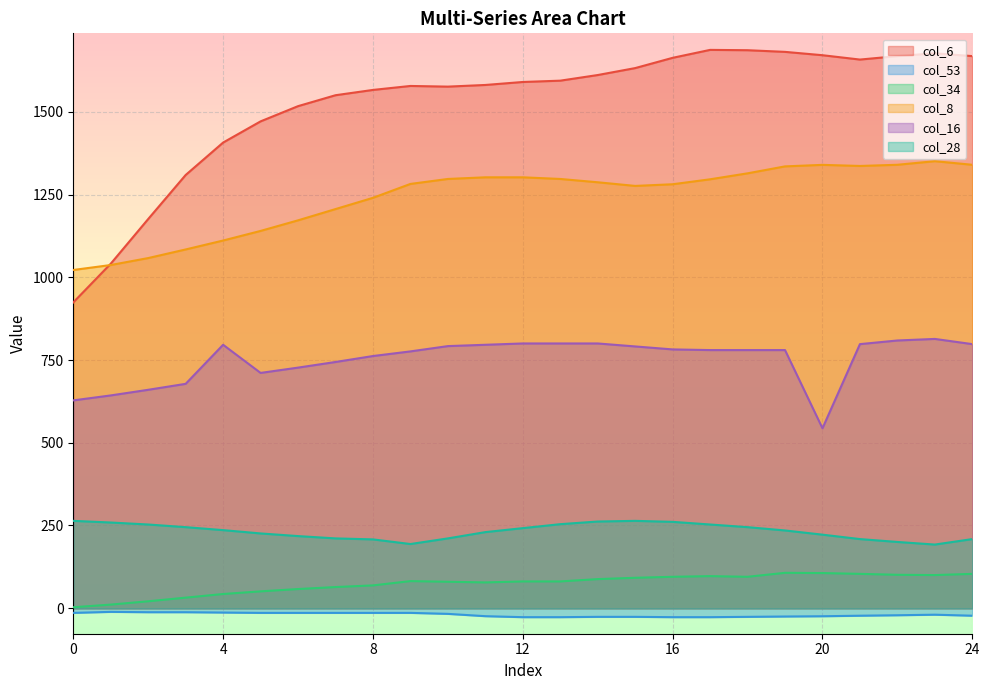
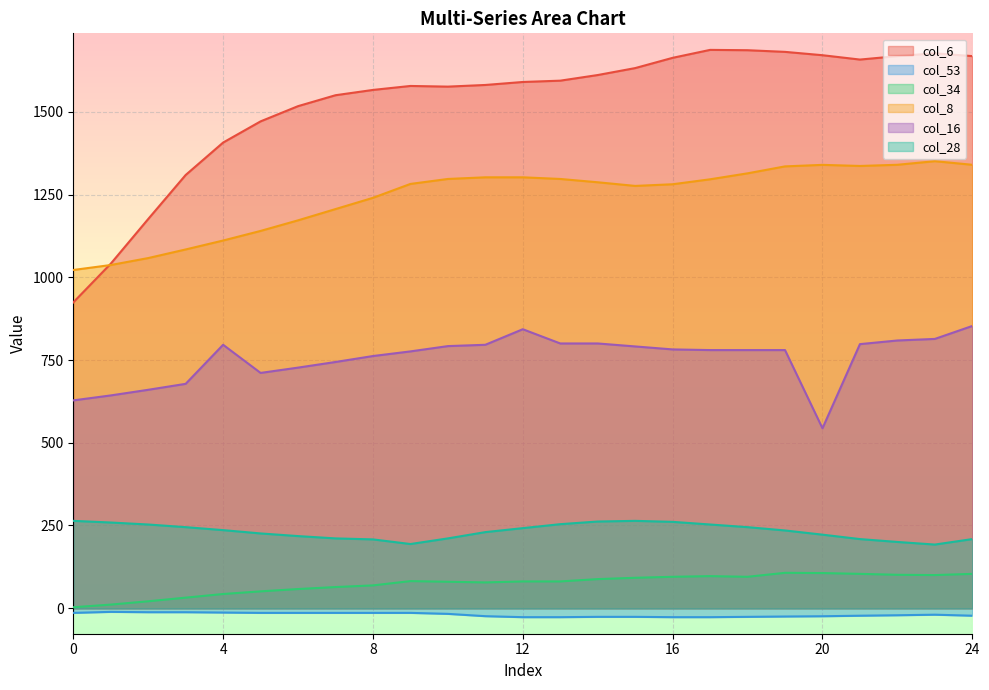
col_16, 12: 800 -> 840
col_16, 24: 800 -> 850
